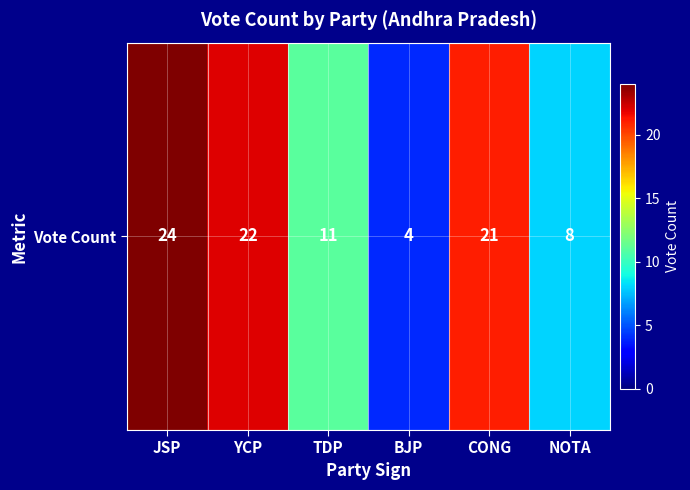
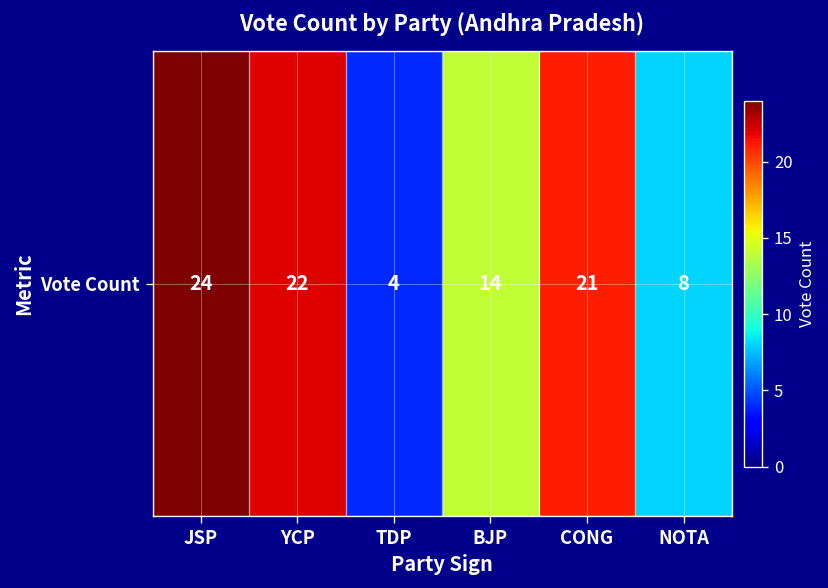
Vote Count, TDP: 11 -> 4
Vote Count, BJP: 4 -> 14
